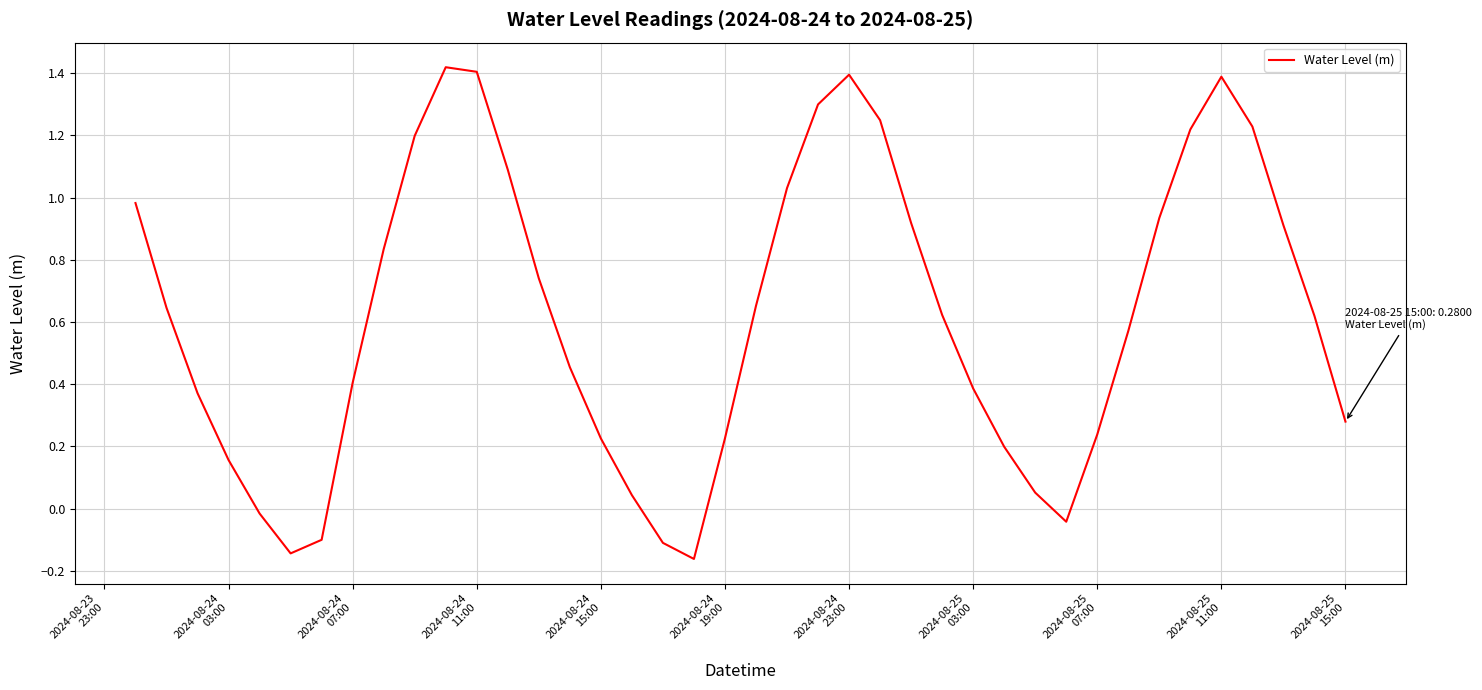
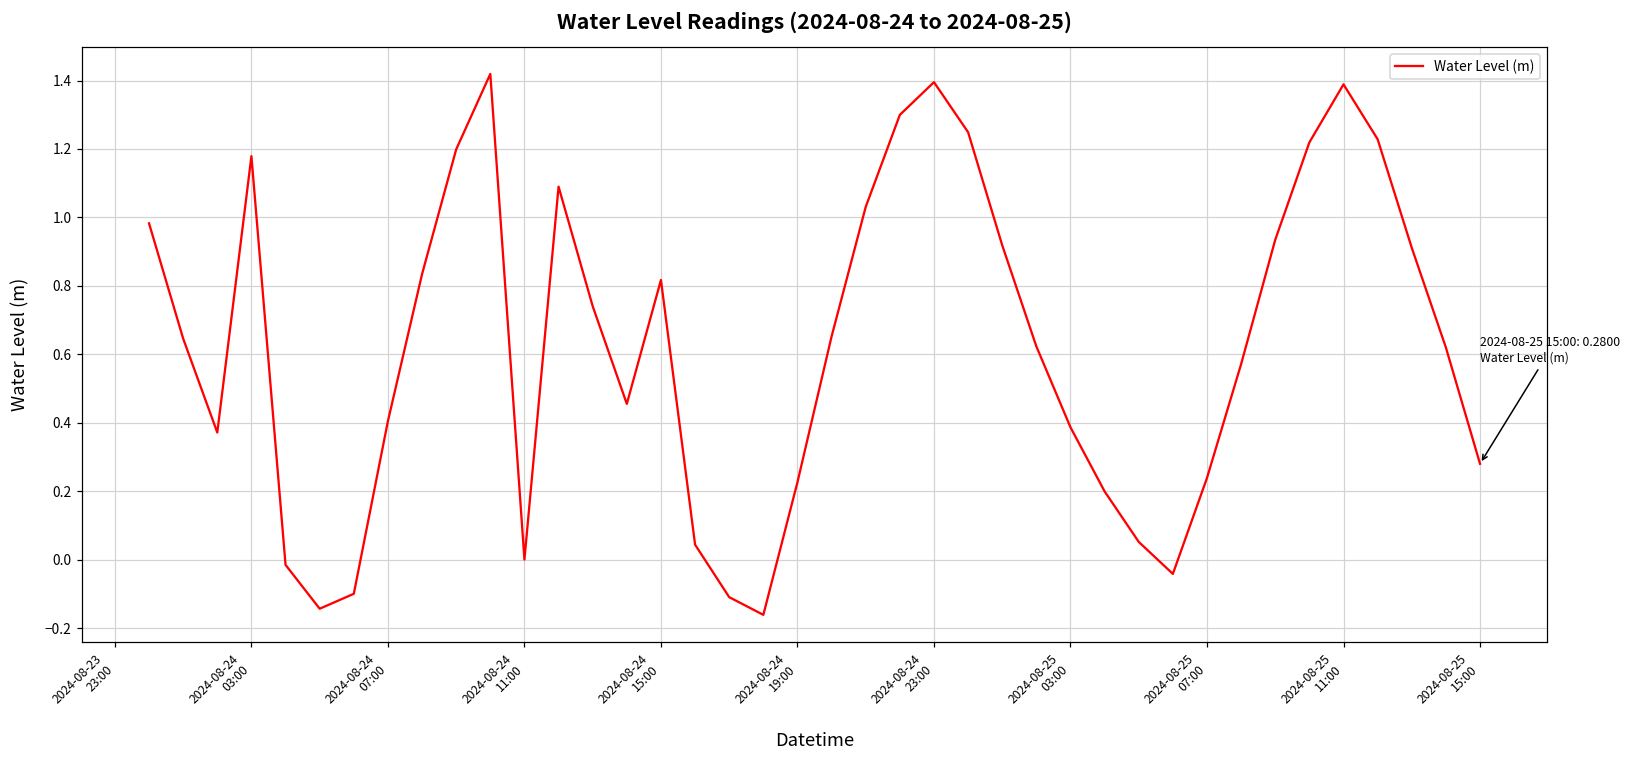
2024-08-24 03:00: 0.16 -> 1.18
2024-08-24 11:00: 1.40 -> 0.00
2024-08-24 15:00: 0.23 -> 0.82
